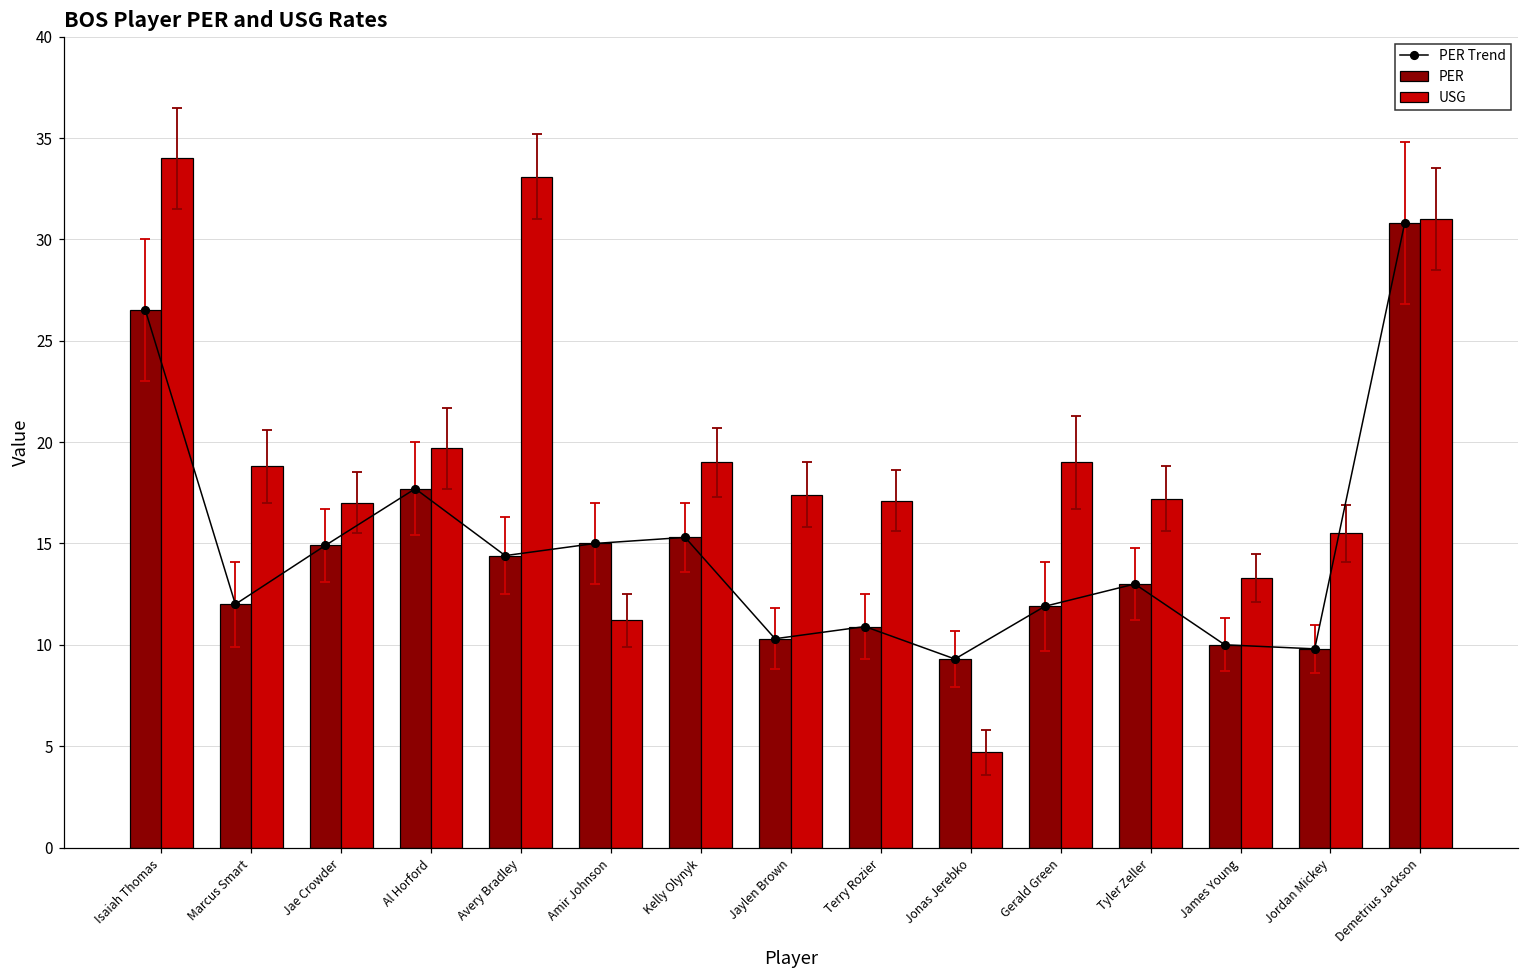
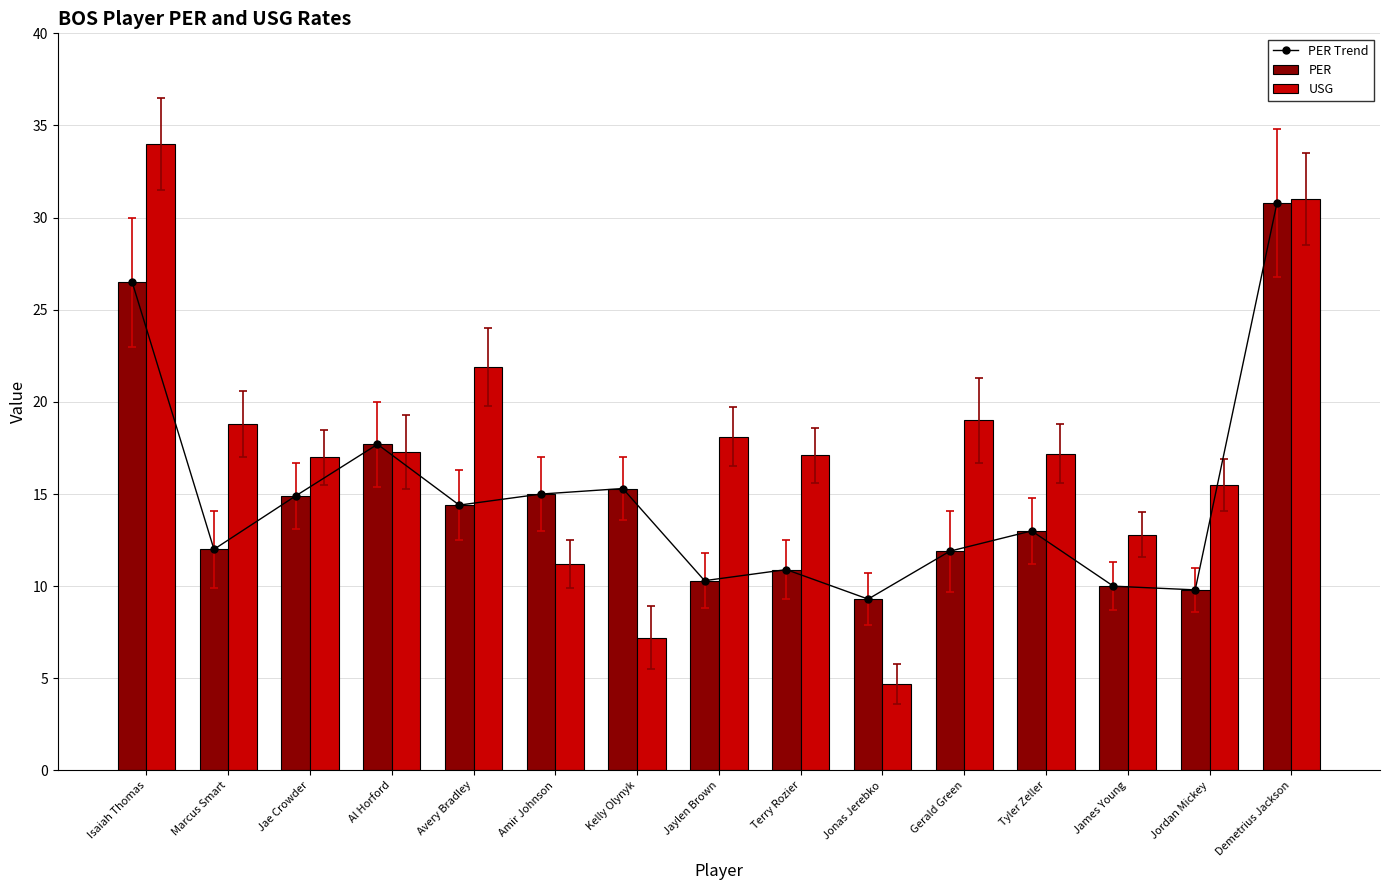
USG, Al Horford: 19.7 -> 17.3
USG, Avery Bradley: 33.1 -> 21.9
USG, Kelly Olynyk: 19.0 -> 7.2
USG, Jaylen Brown: 17.4 -> 18.1
USG, James Young: 13.3 -> 12.8
